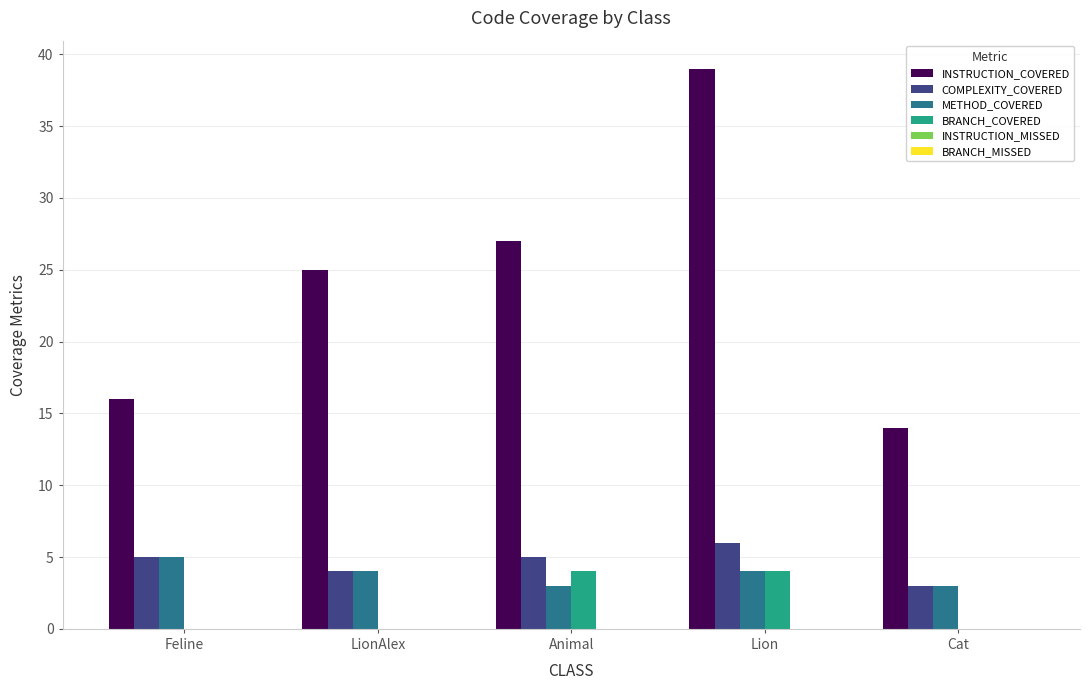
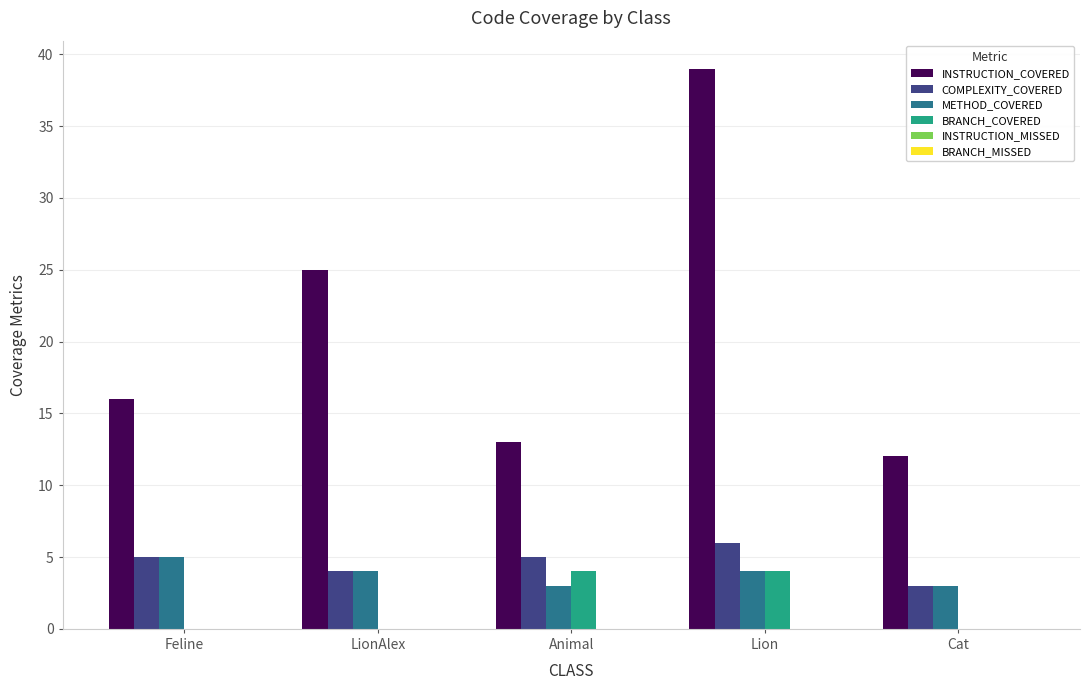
INSTRUCTION_COVERED, Animal: 27 -> 13
INSTRUCTION_COVERED, Cat: 14 -> 12
